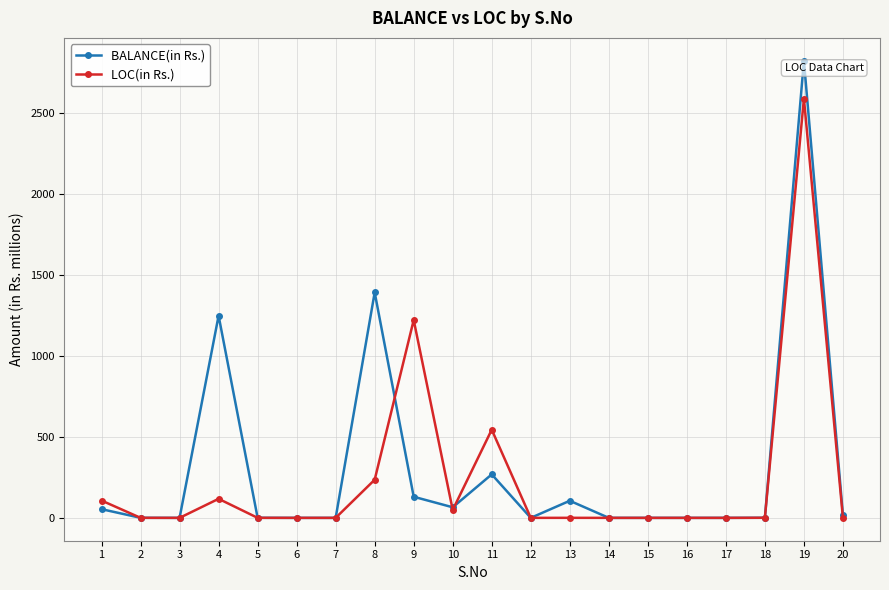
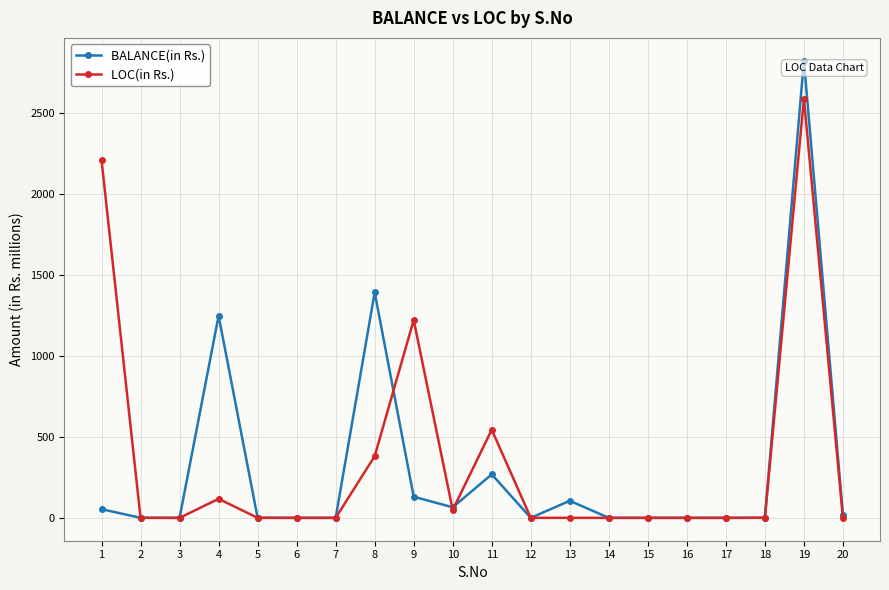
LOC(in Rs.), 1: 110 -> 2210
LOC(in Rs.), 8: 240 -> 380
